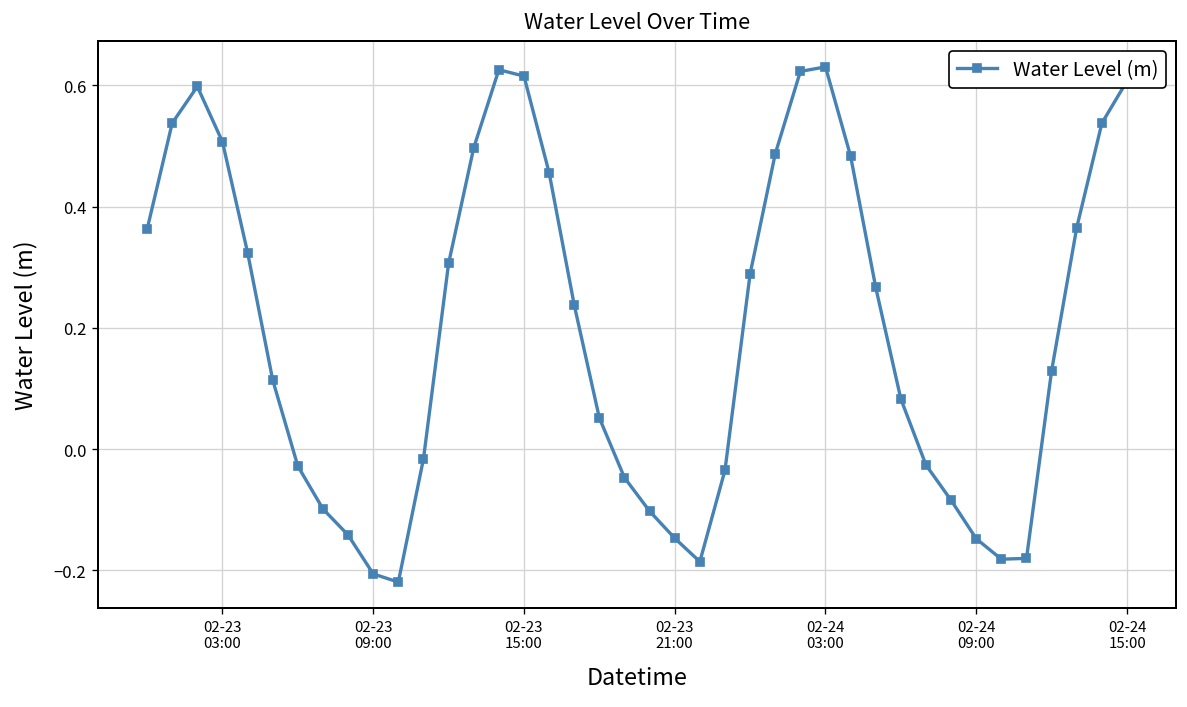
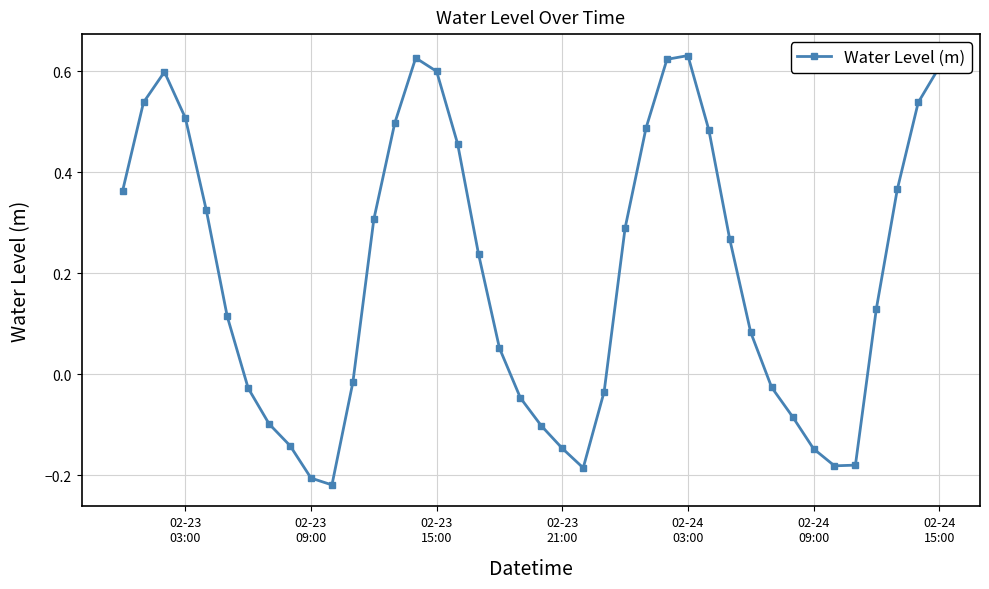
02-23 15:00: 0.62 -> 0.60
